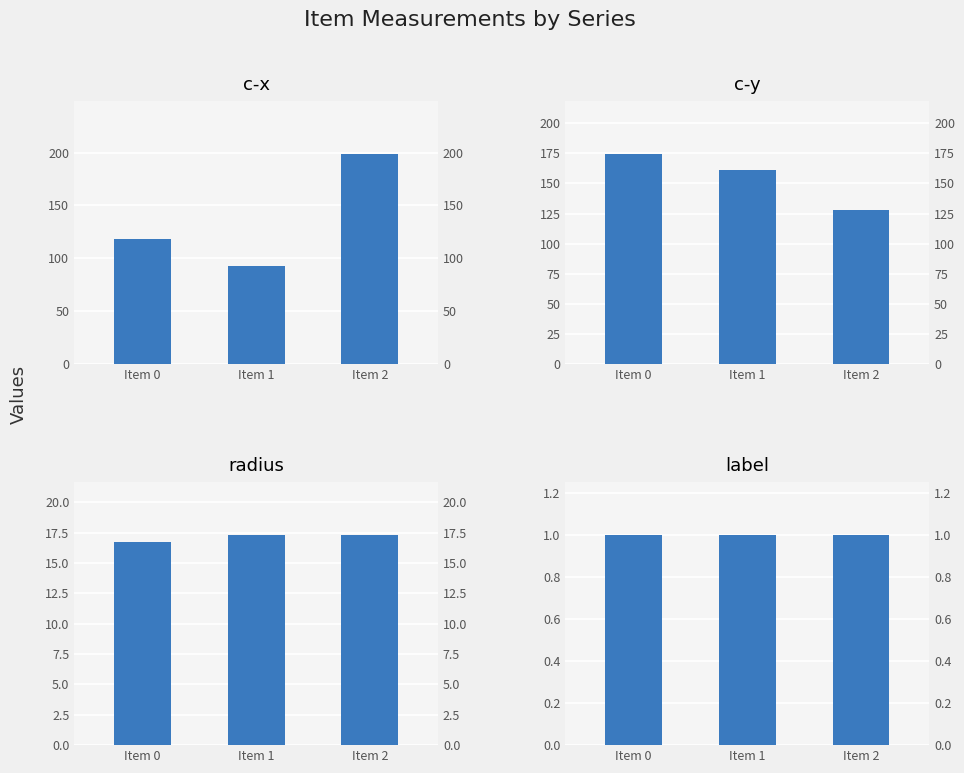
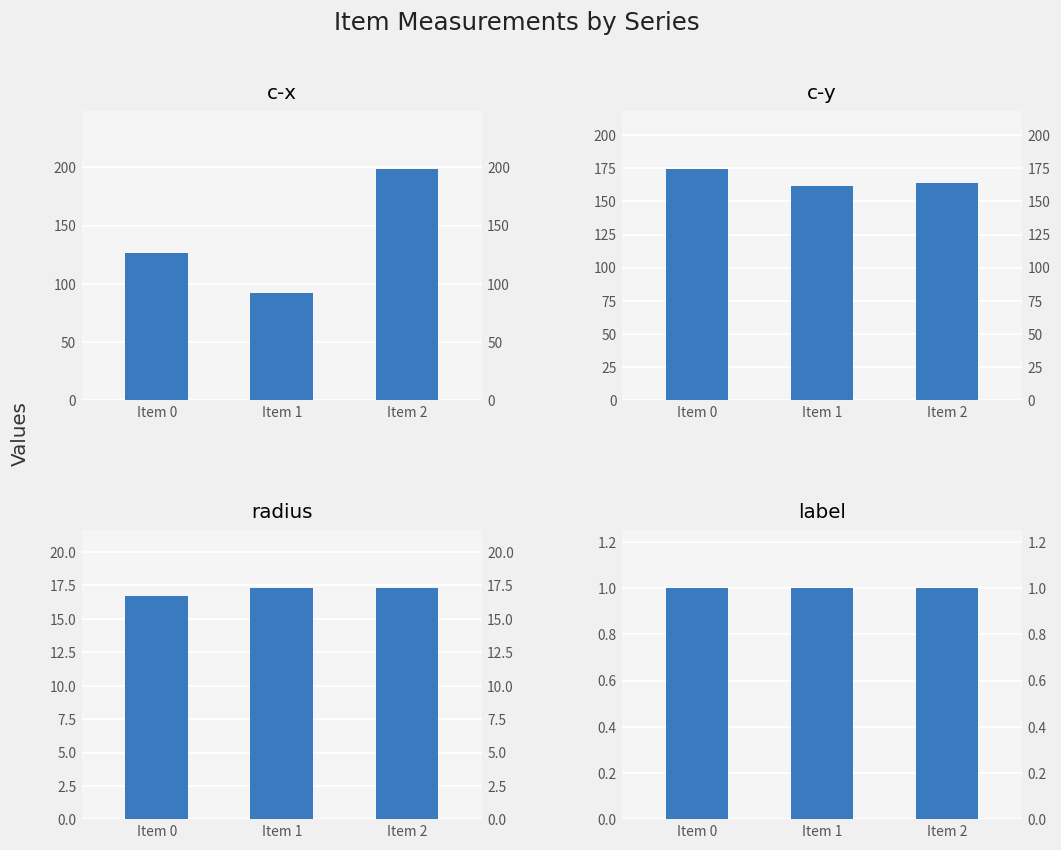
c-x, Item 0: 118 -> 127
c-y, Item 2: 128 -> 164
